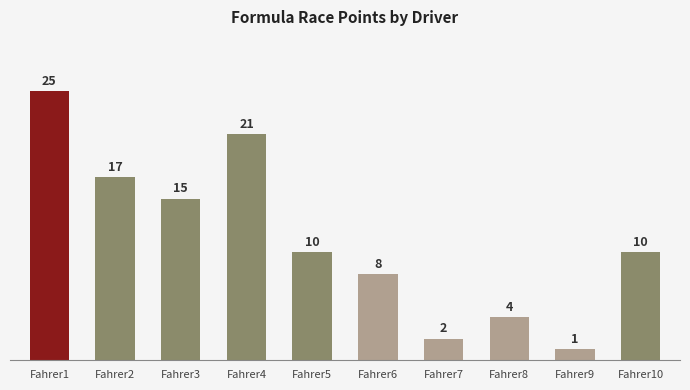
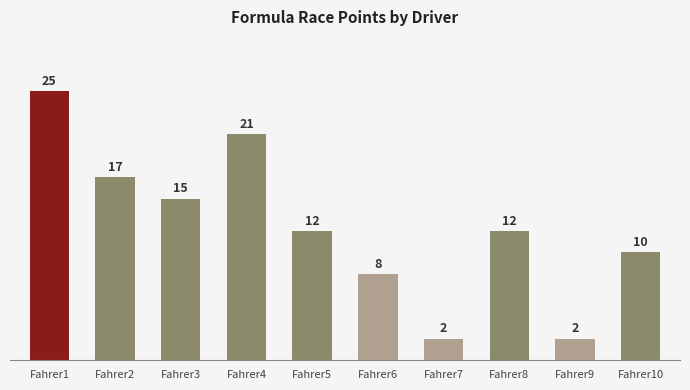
Fahrer5: 10 -> 12
Fahrer8: 4 -> 12
Fahrer9: 1 -> 2
